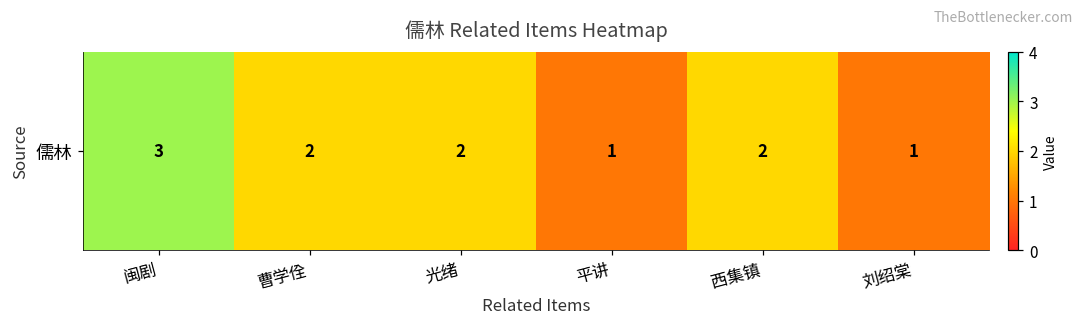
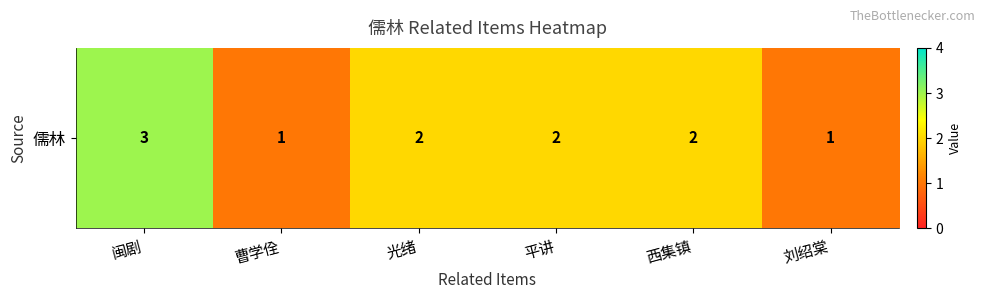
儒林, 曹学佺: 2 -> 1
儒林, 平讲: 1 -> 2
